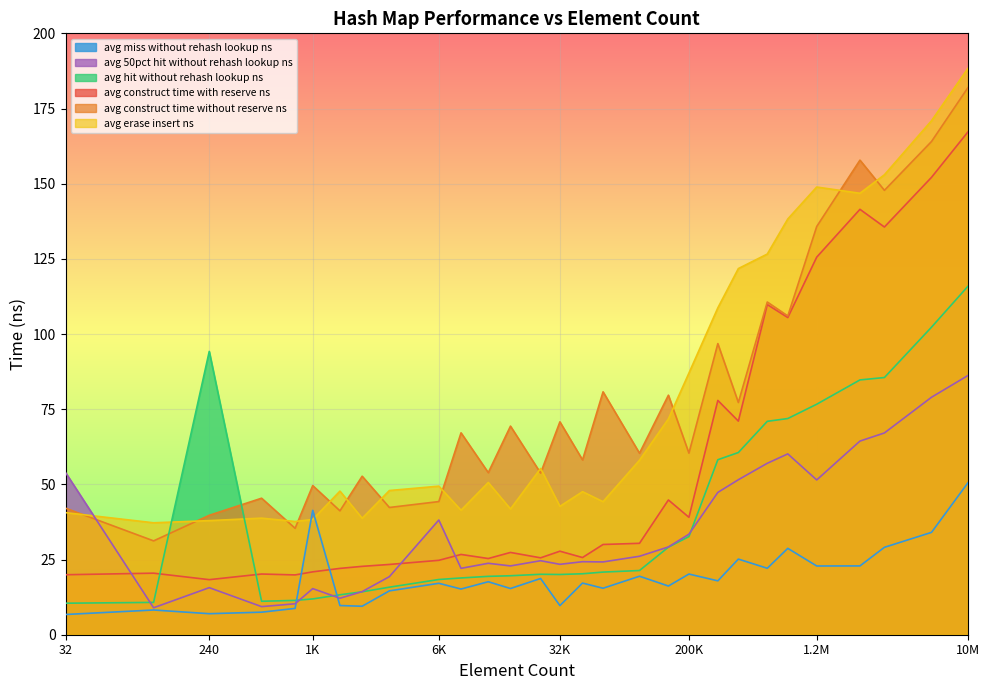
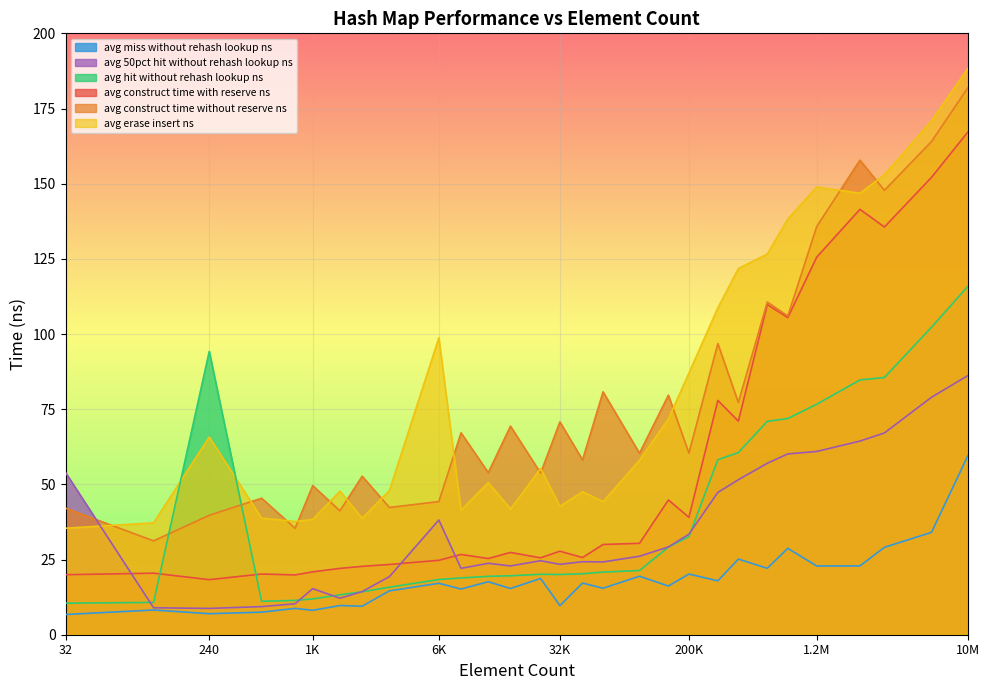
avg erase insert ns, 32: 41 -> 35
avg 50pct hit without rehash lookup ns, 240: 16 -> 9
avg erase insert ns, 240: 38 -> 66
avg miss without rehash lookup ns, 1K: 41 -> 8
avg erase insert ns, 6K: 49 -> 99
avg 50pct hit without rehash lookup ns, 1.2M: 51 -> 61
avg miss without rehash lookup ns, 10M: 51 -> 60
